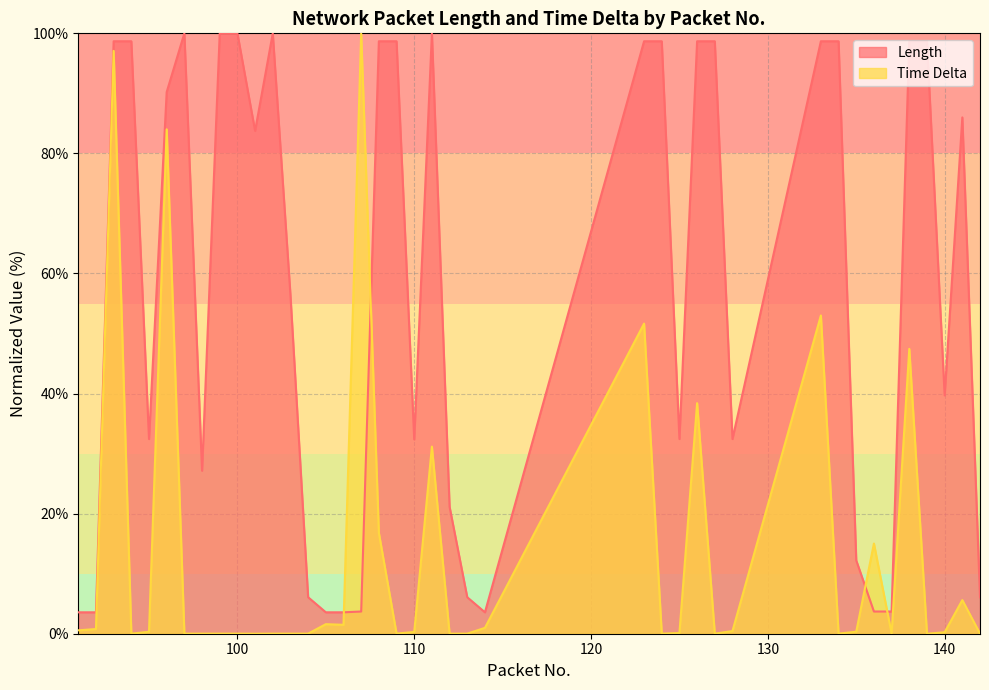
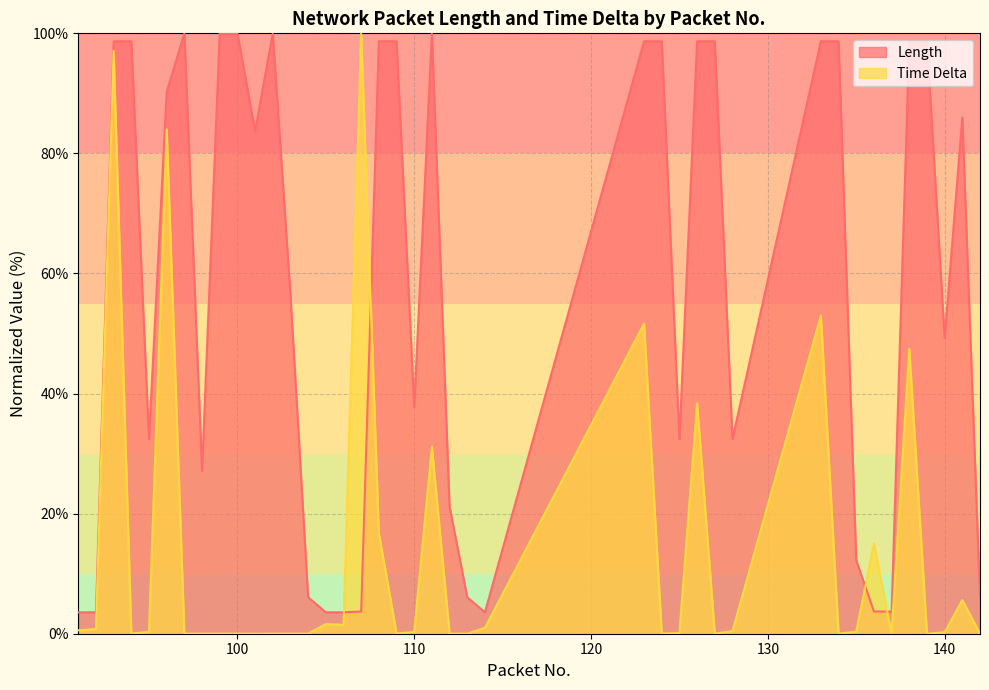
Length, 110: 32% -> 38%
Length, 140: 40% -> 49%
